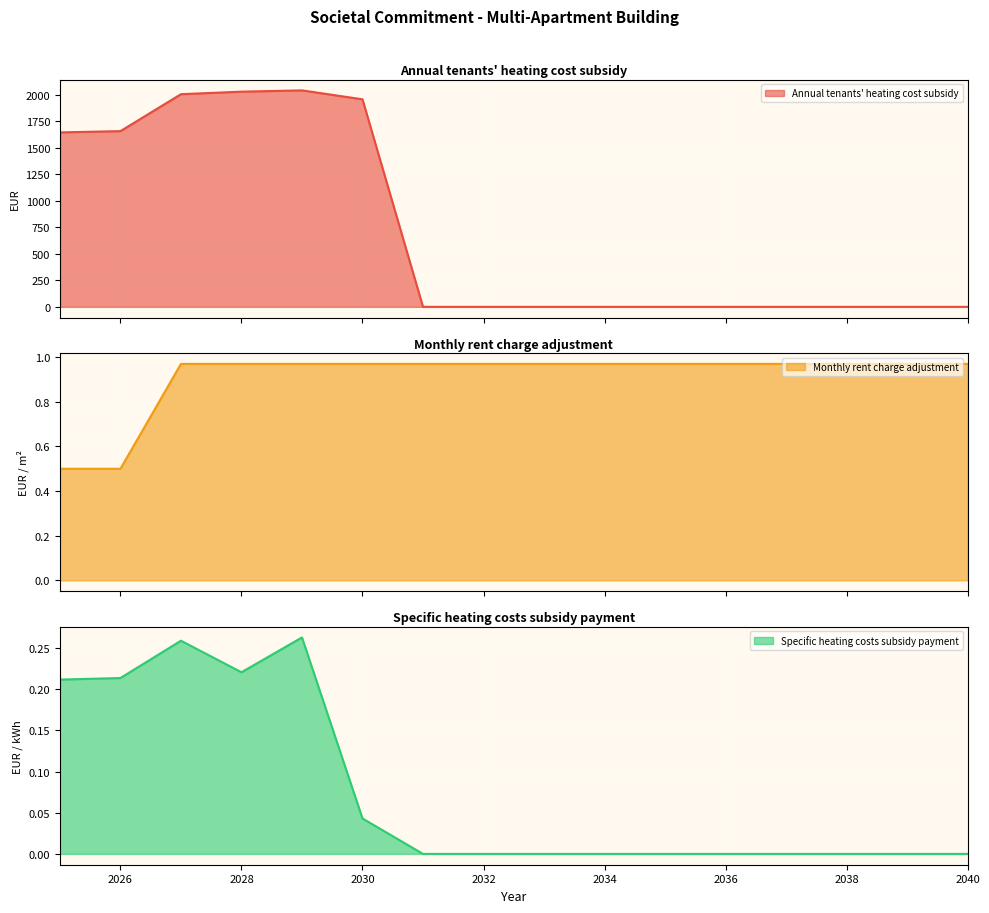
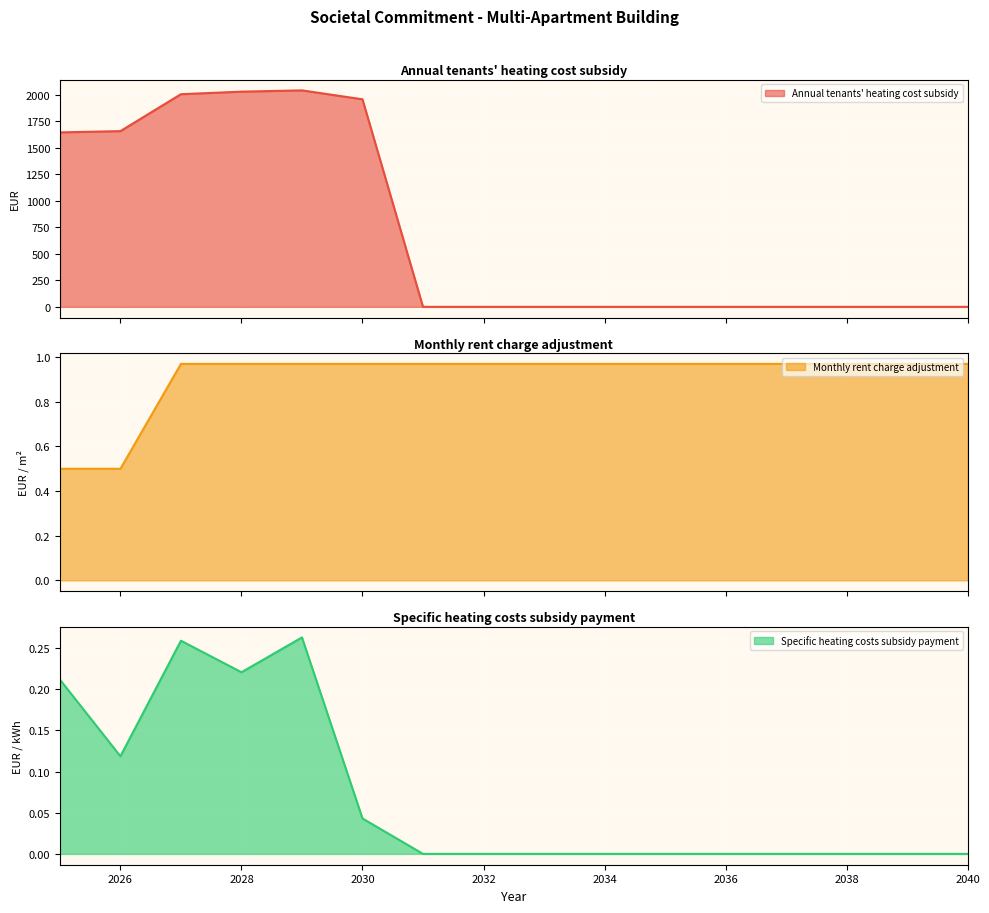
Specific heating costs subsidy payment, 2026: 0.21 -> 0.12
